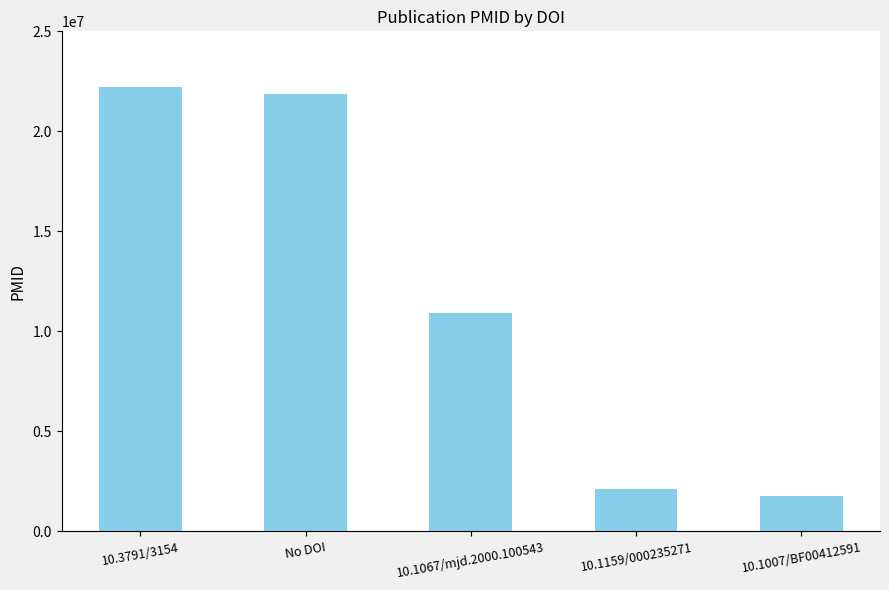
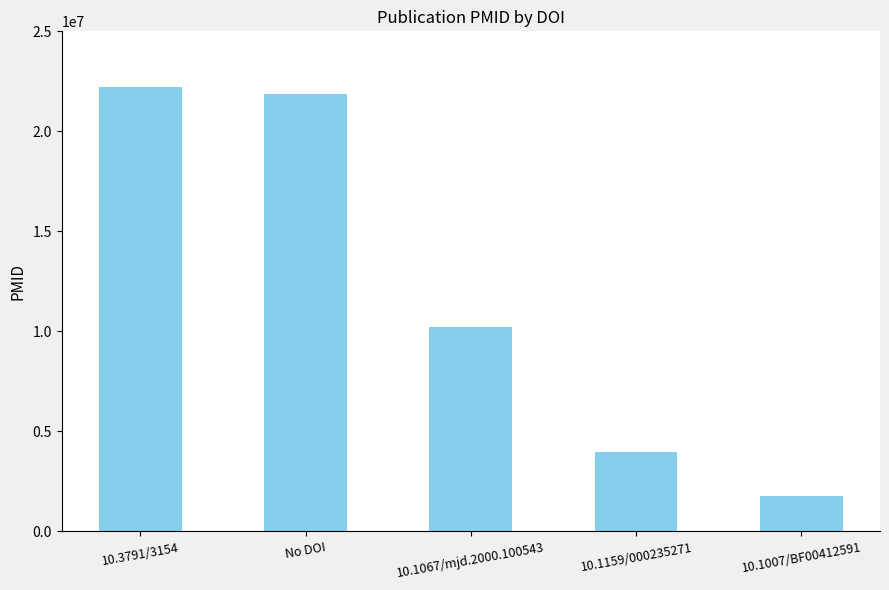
10.1067/mjd.2000.100543: 10900000 -> 10200000
10.1159/000235271: 2100000 -> 4000000
